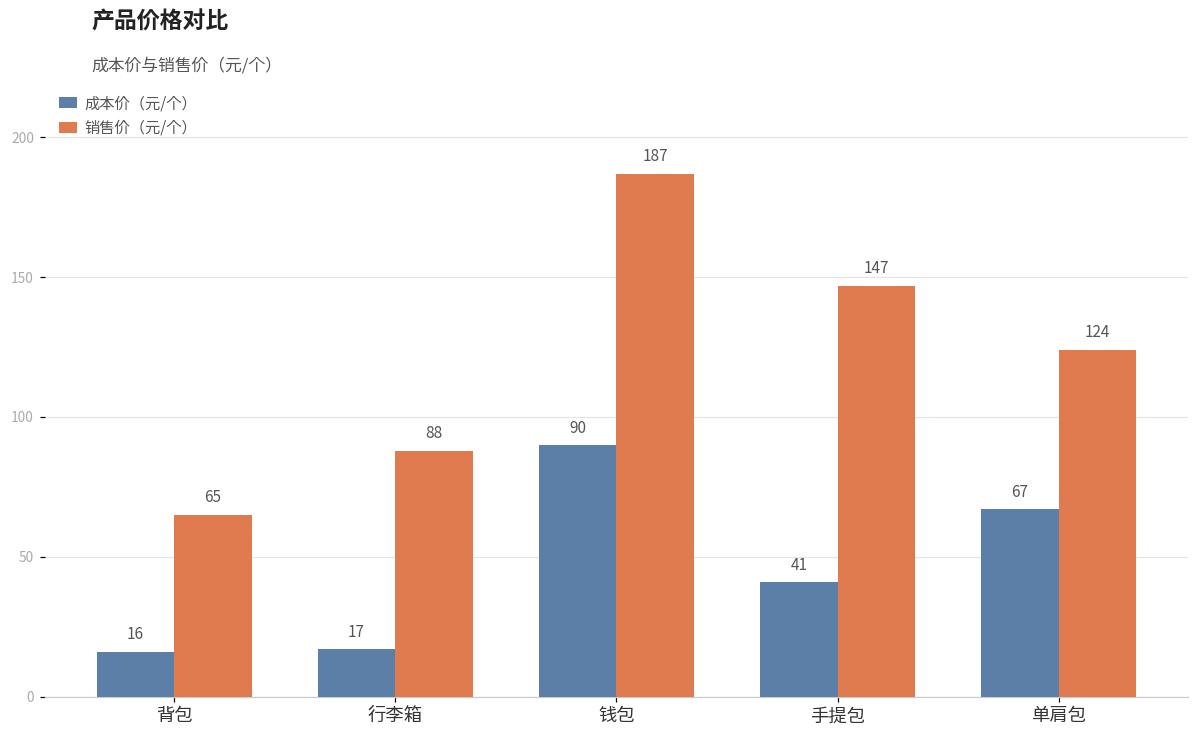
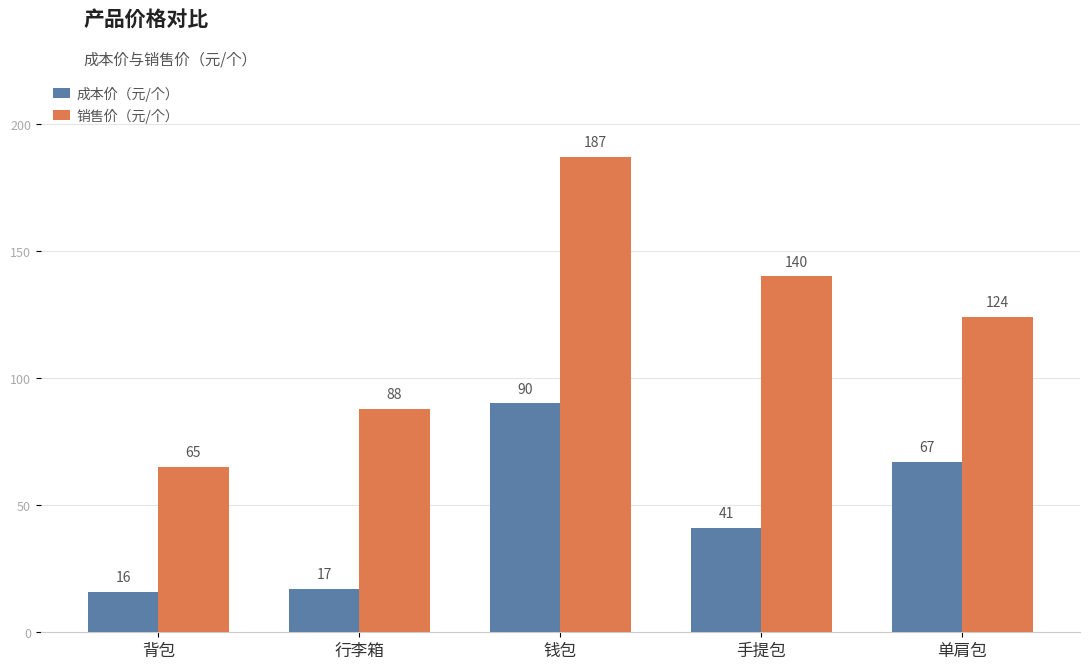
销售价（元/个）, 手提包: 147 -> 140
